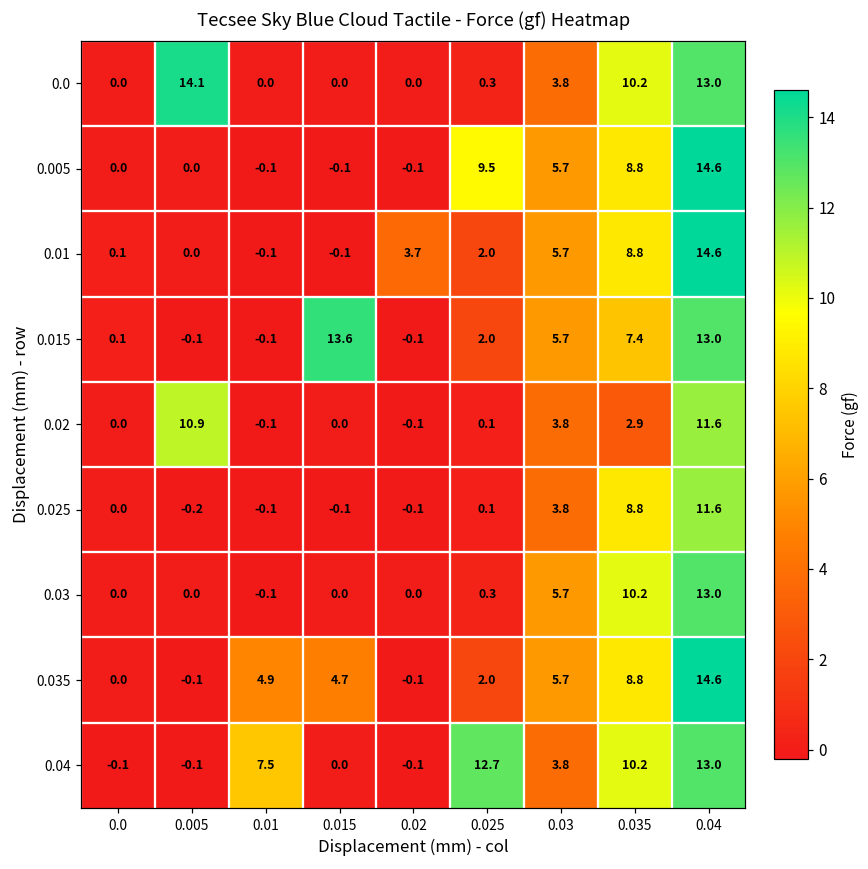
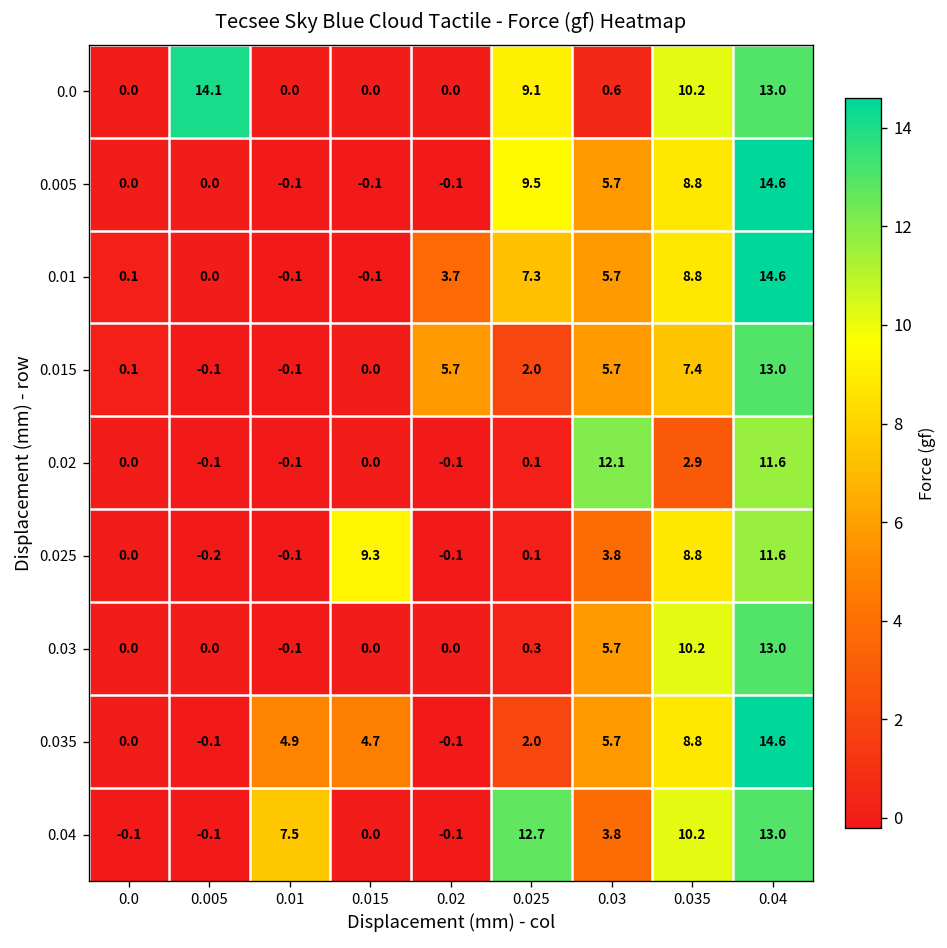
0.0, 0.025: 0.3 -> 9.1
0.0, 0.03: 3.8 -> 0.6
0.01, 0.025: 2.0 -> 7.3
0.015, 0.015: 13.6 -> 0.0
0.015, 0.02: -0.1 -> 5.7
0.02, 0.005: 10.9 -> -0.1
0.02, 0.03: 3.8 -> 12.1
0.025, 0.015: -0.1 -> 9.3
